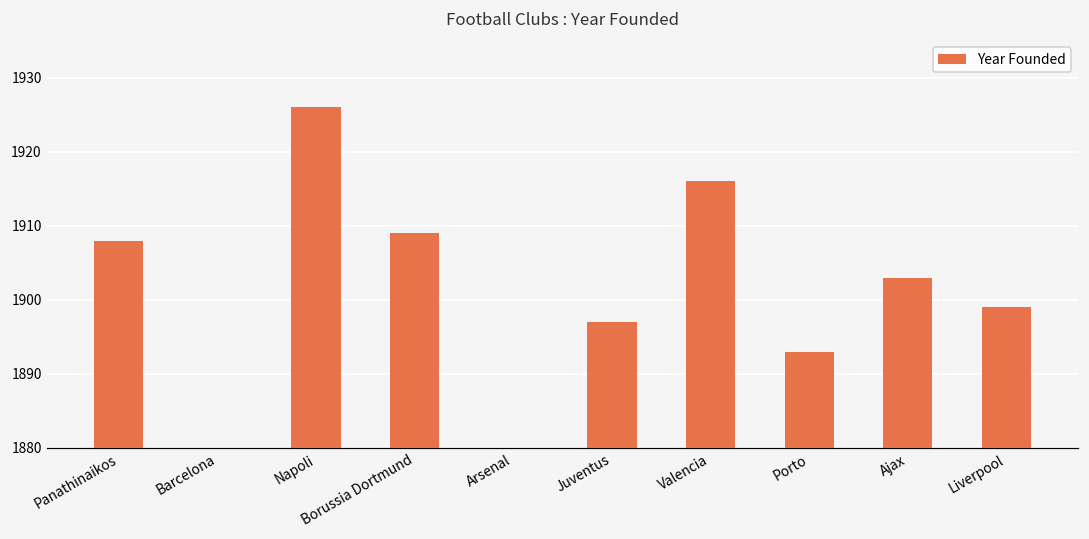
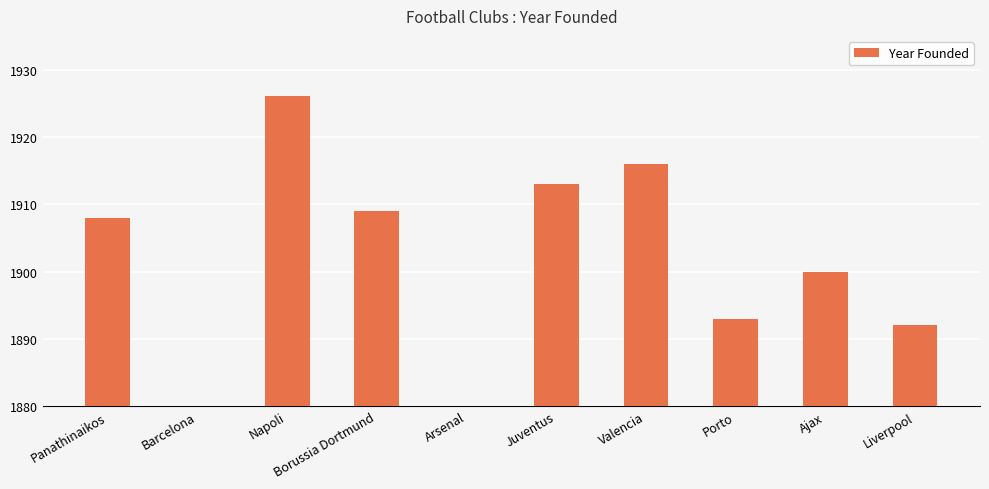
Juventus: 1897 -> 1913
Ajax: 1903 -> 1900
Liverpool: 1899 -> 1892
